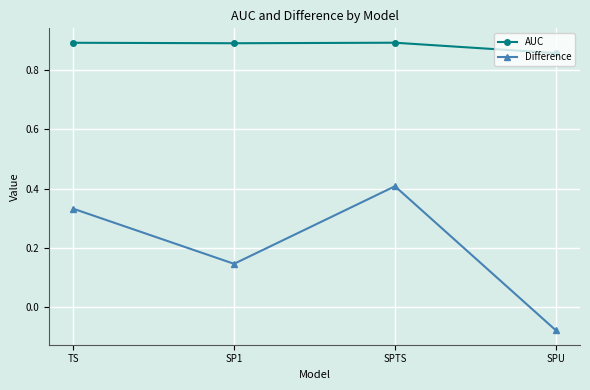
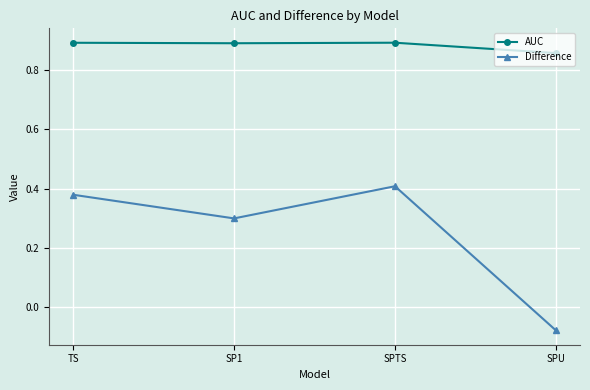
Difference, TS: 0.33 -> 0.38
Difference, SP1: 0.15 -> 0.30
